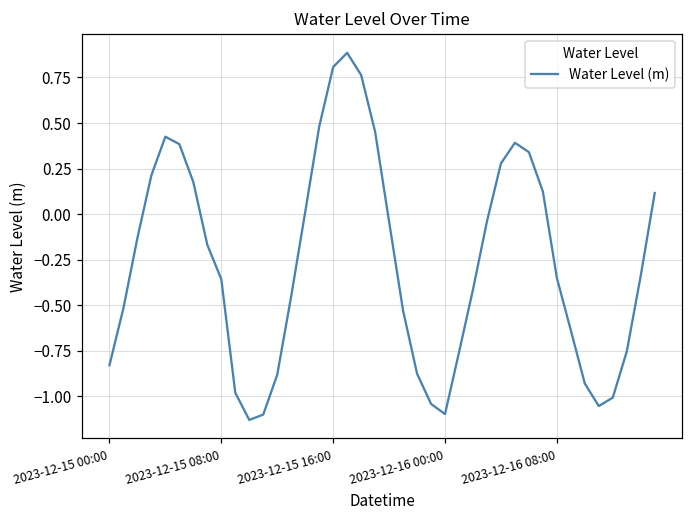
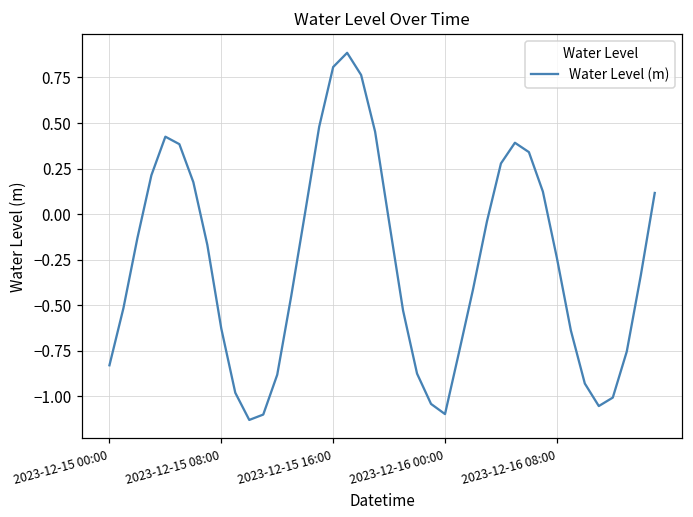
2023-12-15 08:00: -0.36 -> -0.63
2023-12-16 08:00: -0.35 -> -0.24
